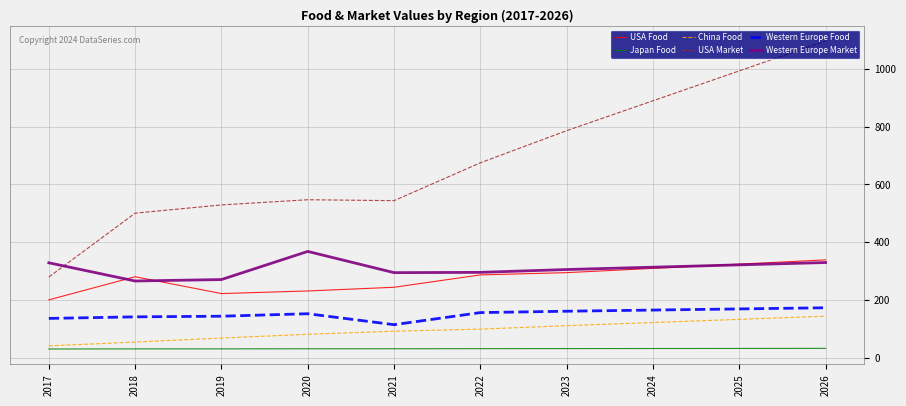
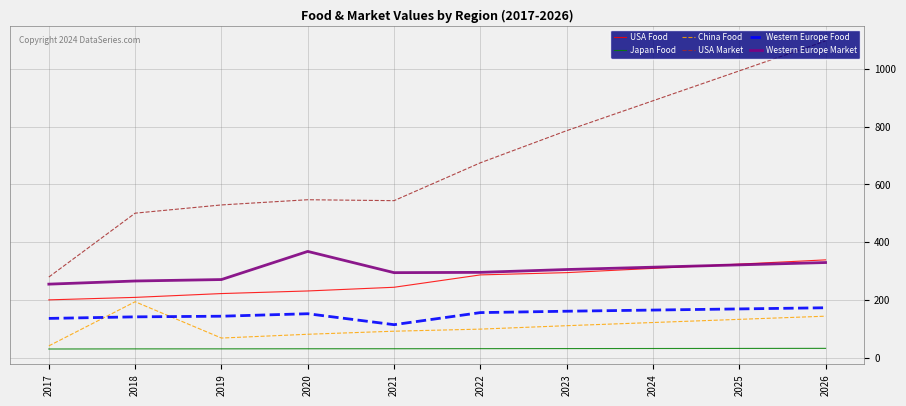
Western Europe Market, 2017: 330 -> 260
USA Food, 2018: 280 -> 210
China Food, 2018: 50 -> 190
